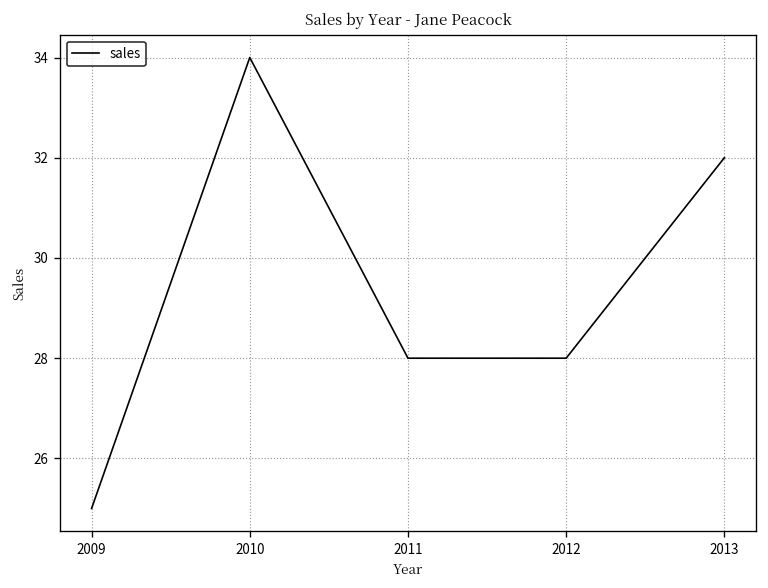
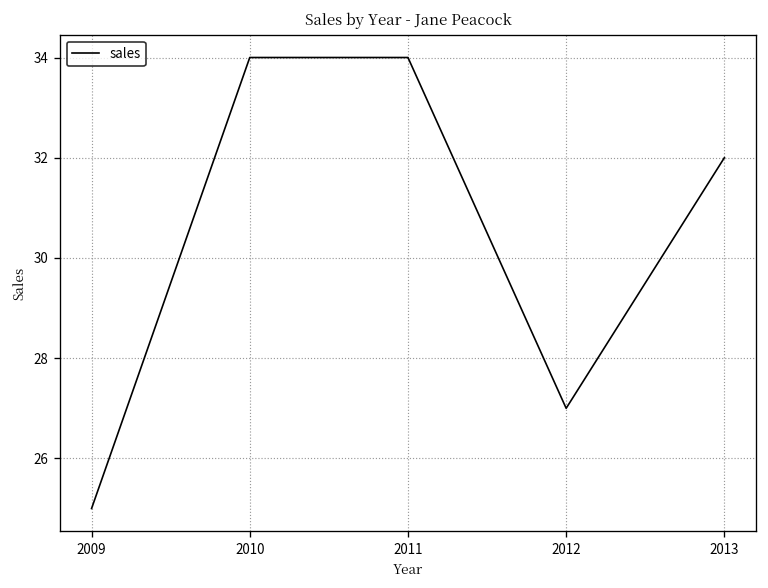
2011: 28 -> 34
2012: 28 -> 27
